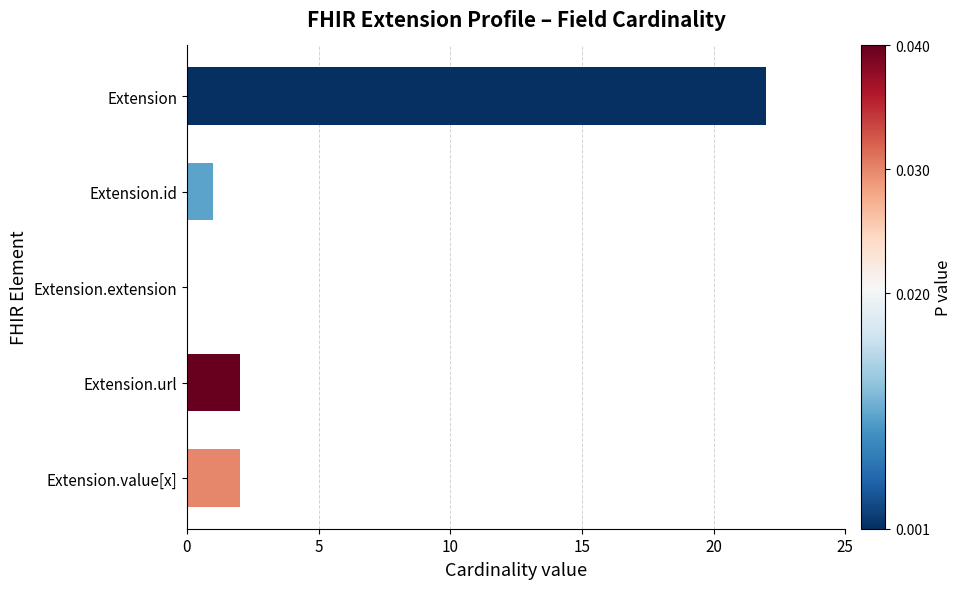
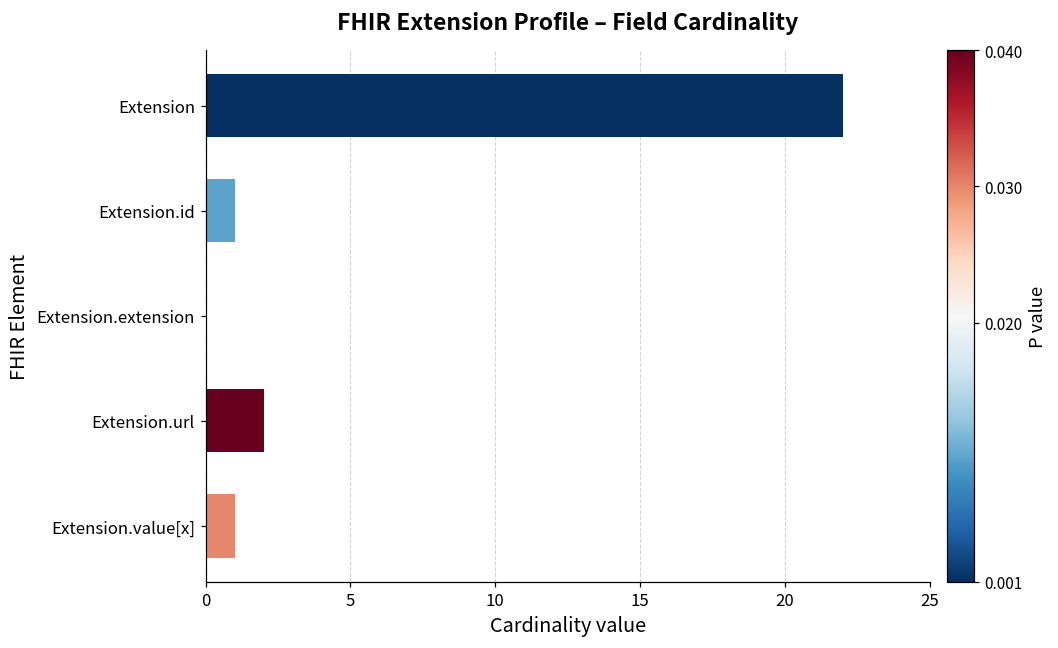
Extension.value[x]: 2 -> 1
